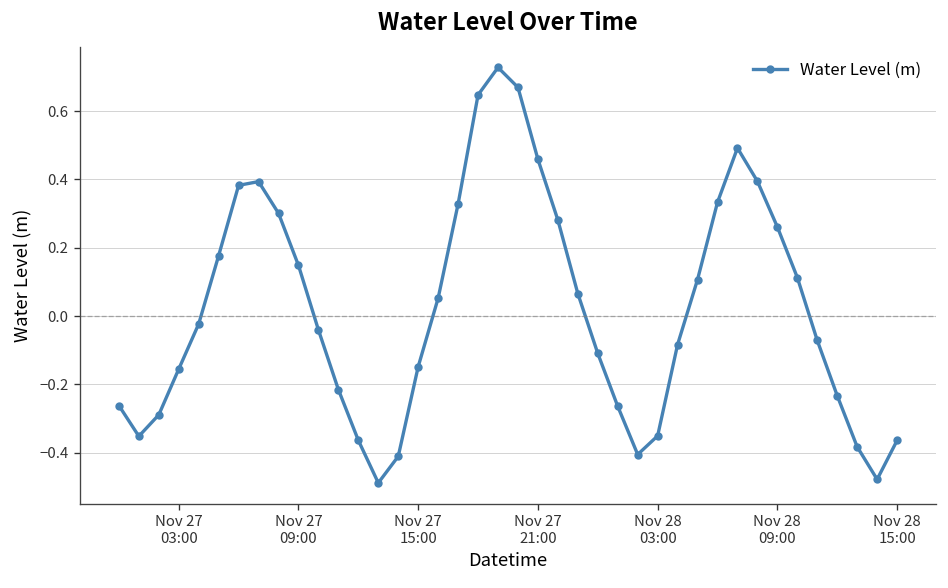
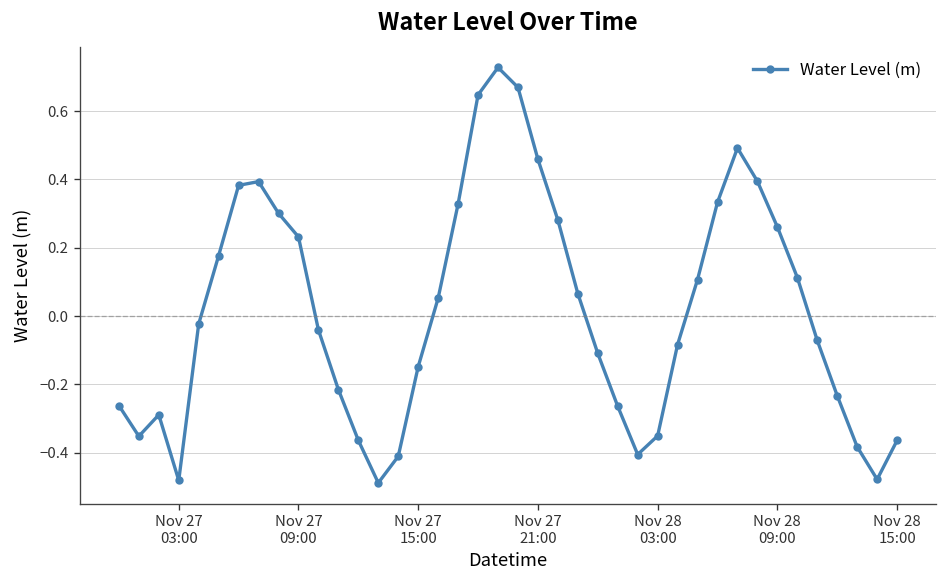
Nov 27 03:00: -0.15 -> -0.48
Nov 27 09:00: 0.15 -> 0.23
